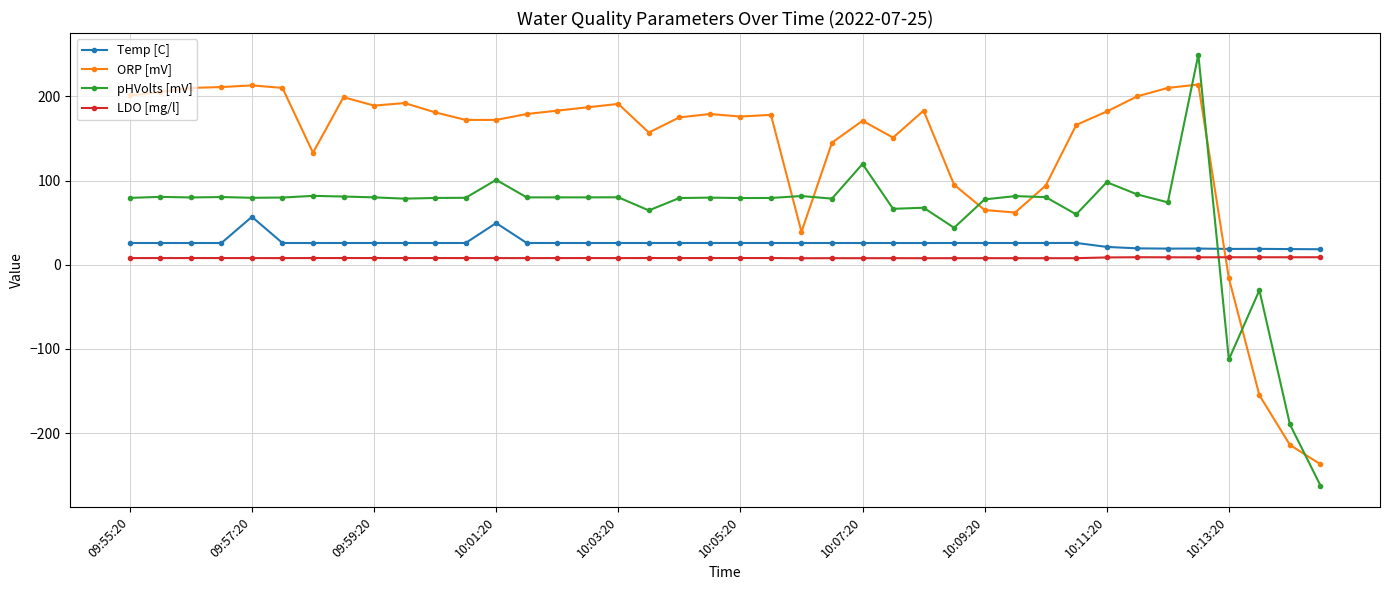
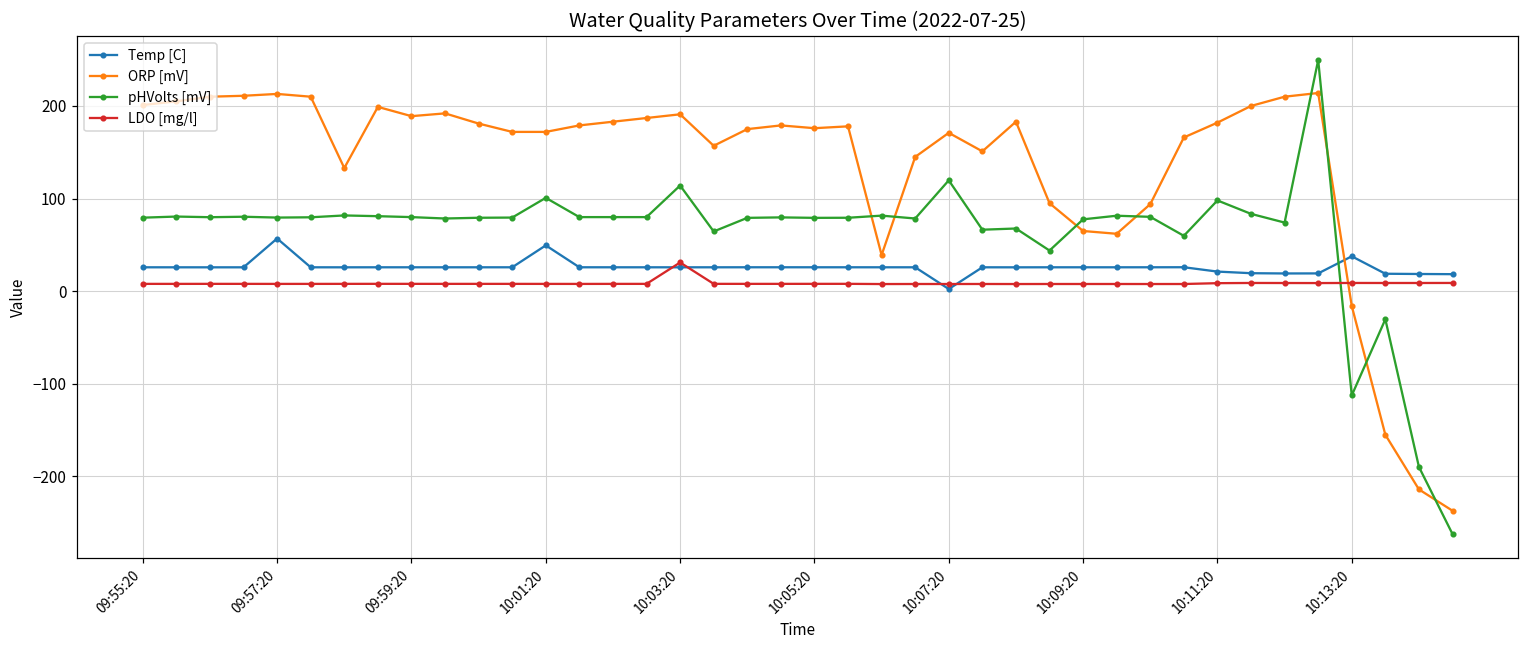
pHVolts [mV], 10:03:20: 80 -> 110
LDO [mg/l], 10:03:20: 10 -> 30
Temp [C], 10:07:20: 30 -> 0
Temp [C], 10:13:20: 20 -> 40
